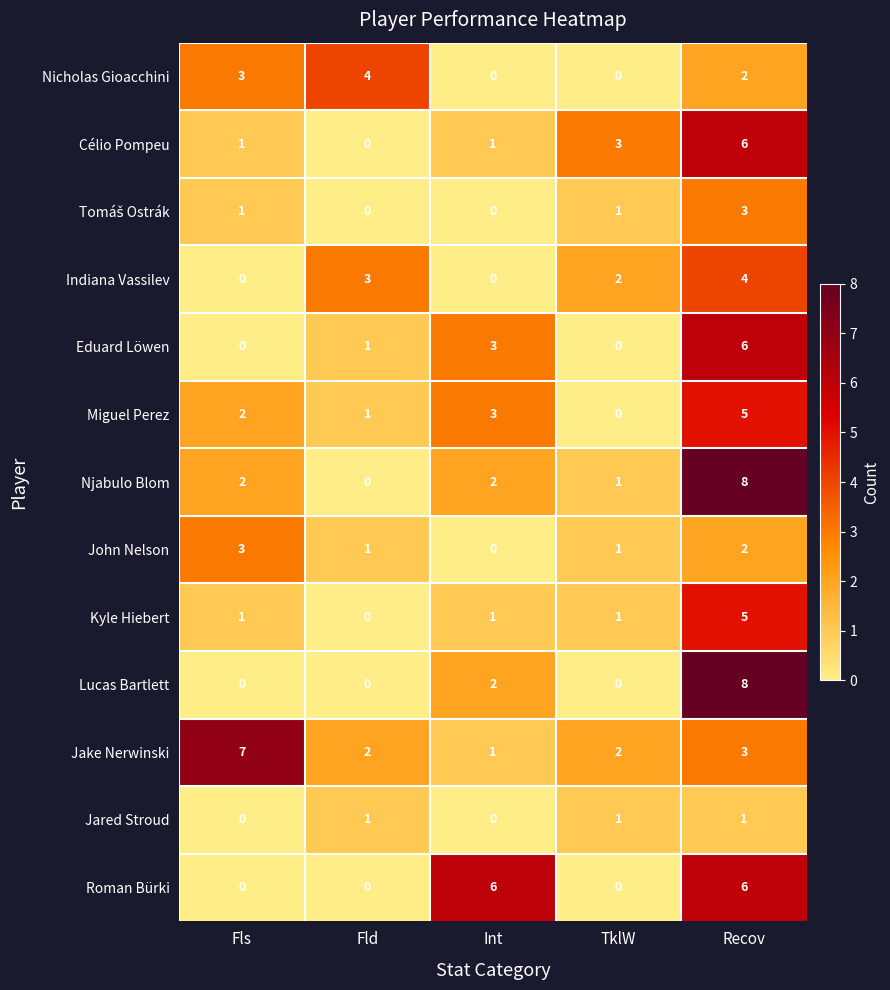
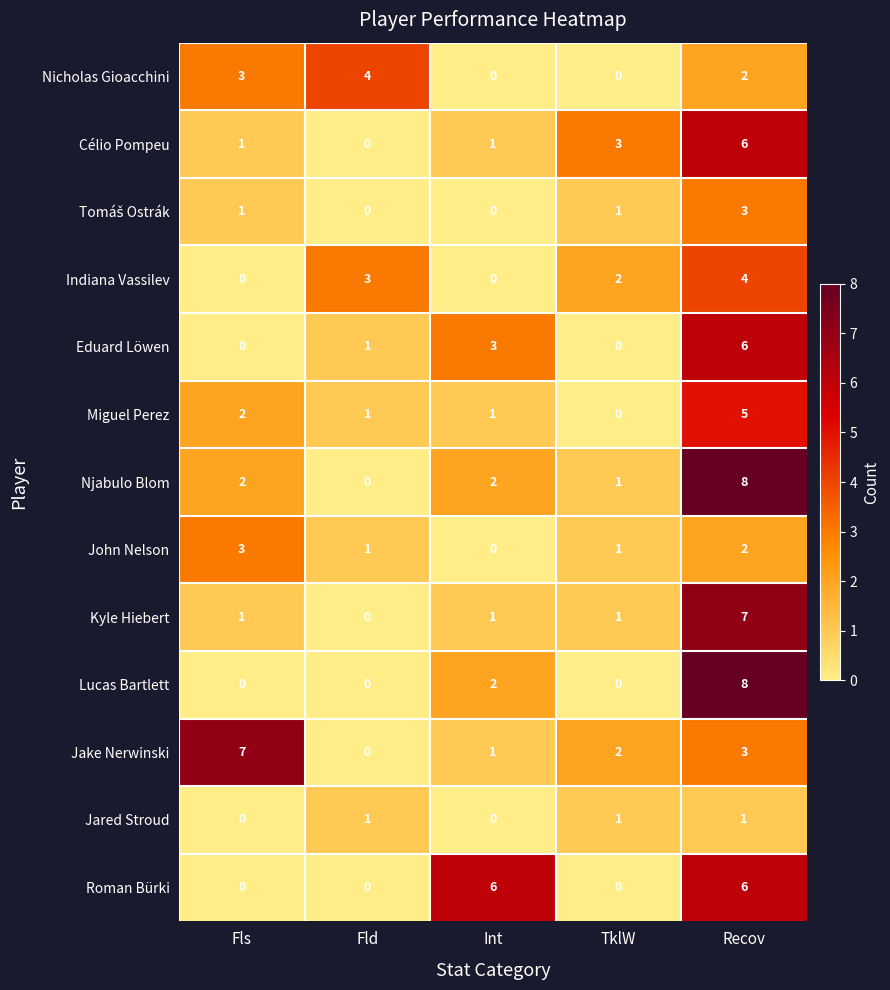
Miguel Perez, Int: 3 -> 1
Kyle Hiebert, Recov: 5 -> 7
Jake Nerwinski, Fld: 2 -> 0
